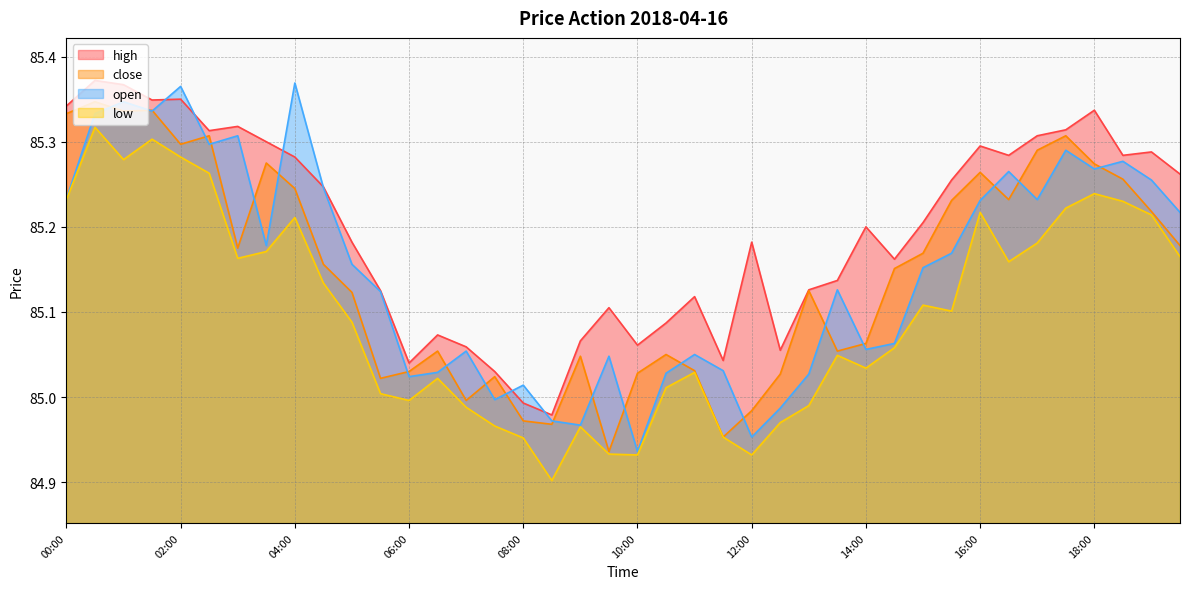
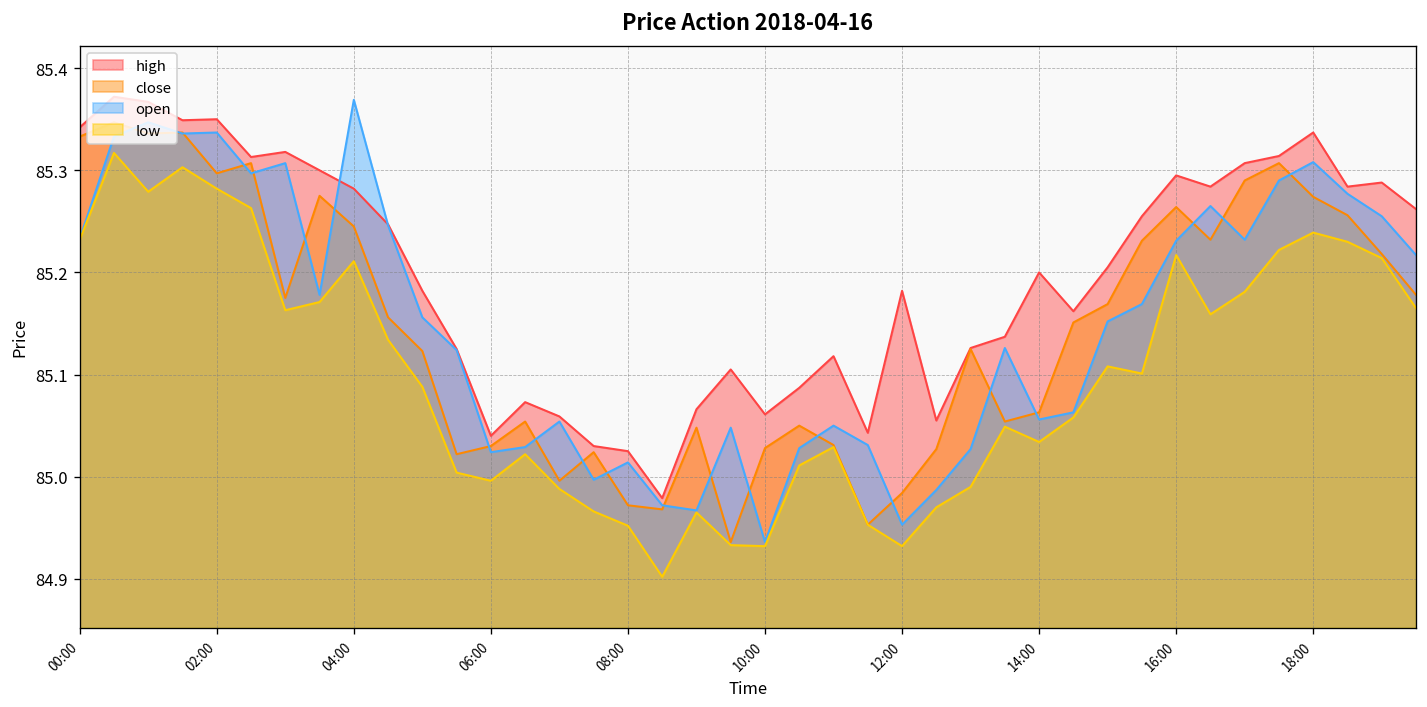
open, 02:00: 85.37 -> 85.34
high, 08:00: 84.99 -> 85.03
open, 18:00: 85.27 -> 85.31
